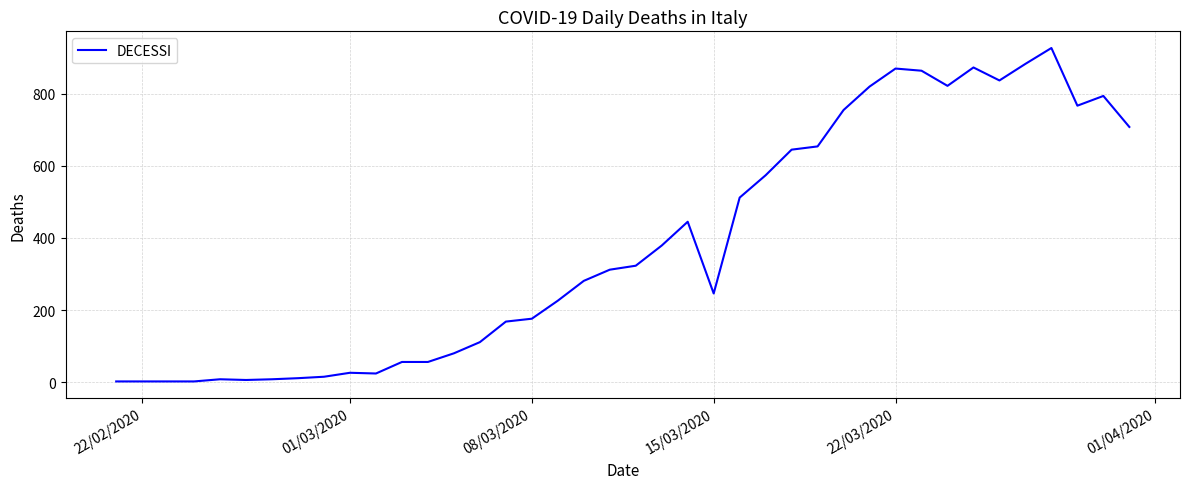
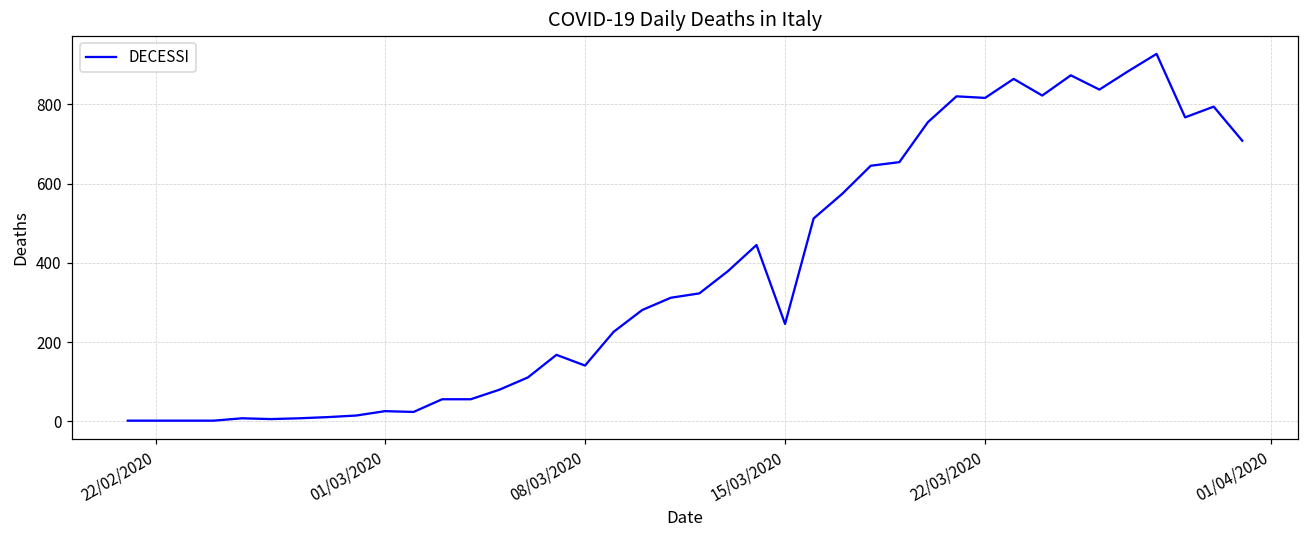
08/03/2020: 180 -> 140
22/03/2020: 870 -> 820
